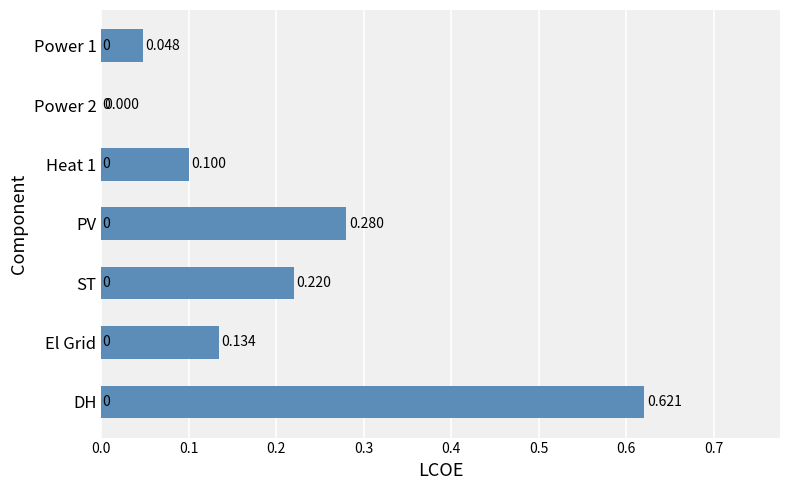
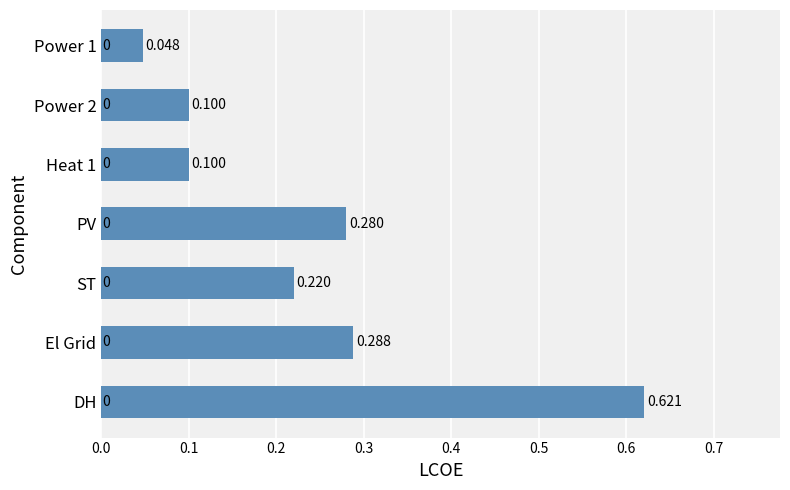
Power 2: 0.000 -> 0.100
El Grid: 0.134 -> 0.288
